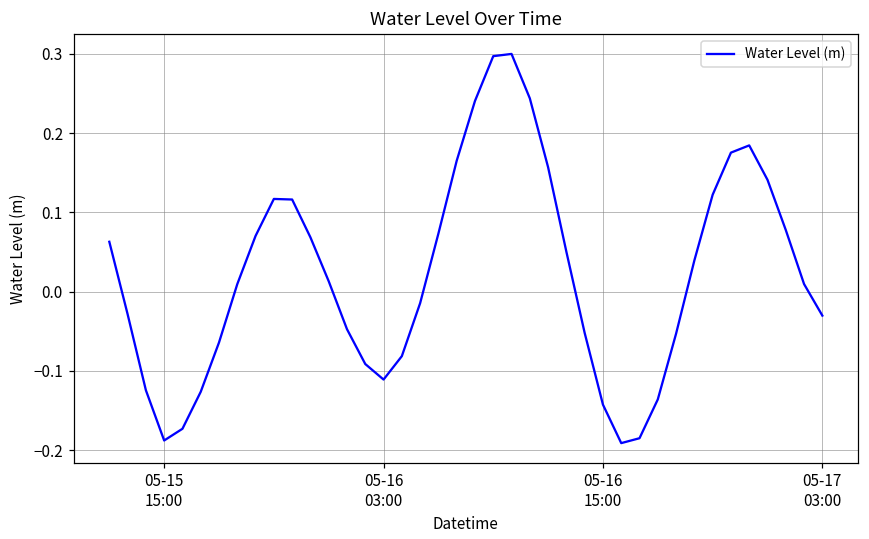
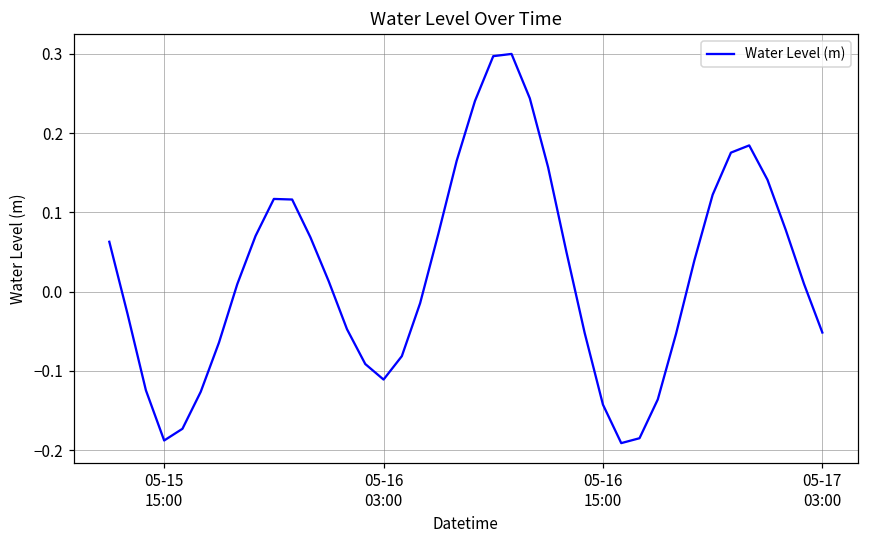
05-17 03:00: -0.03 -> -0.05
